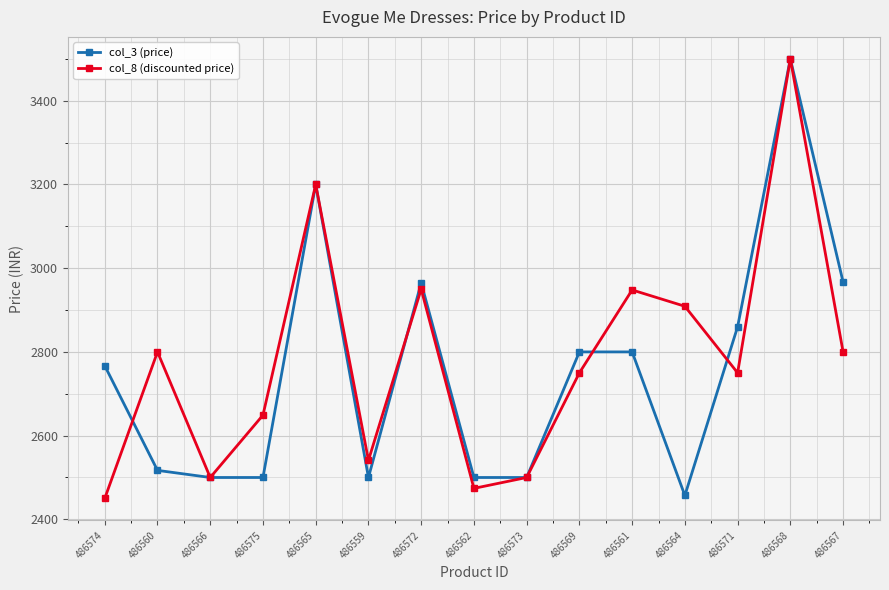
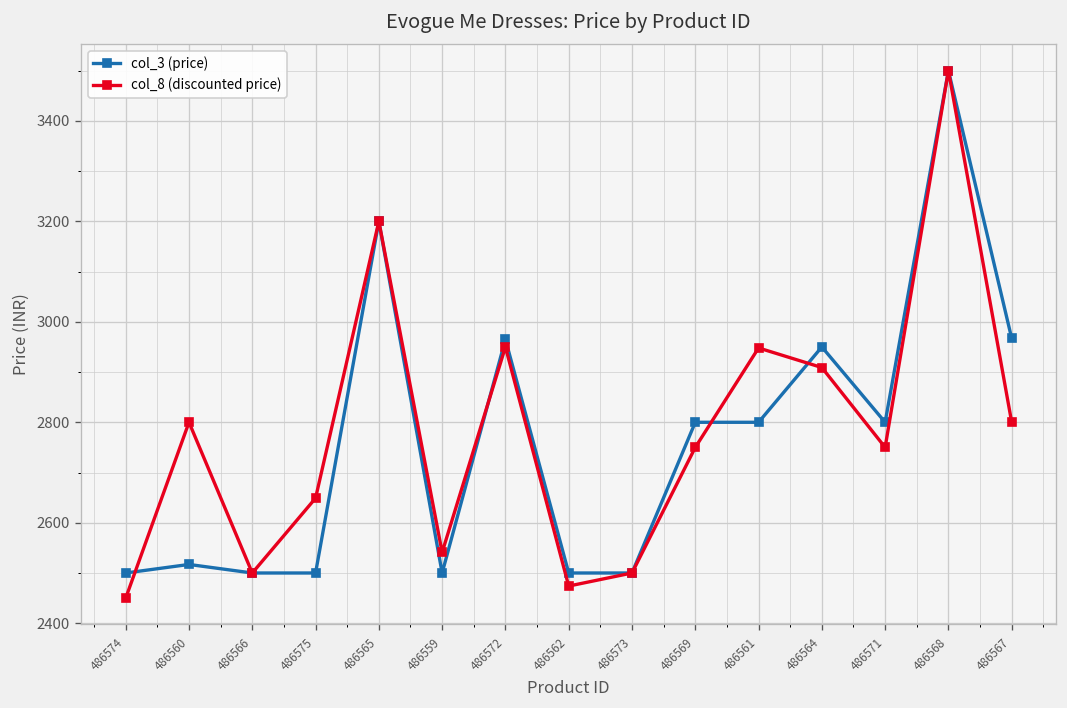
col_3 (price), 486574: 2770 -> 2500
col_3 (price), 486564: 2460 -> 2950
col_3 (price), 486571: 2860 -> 2800
